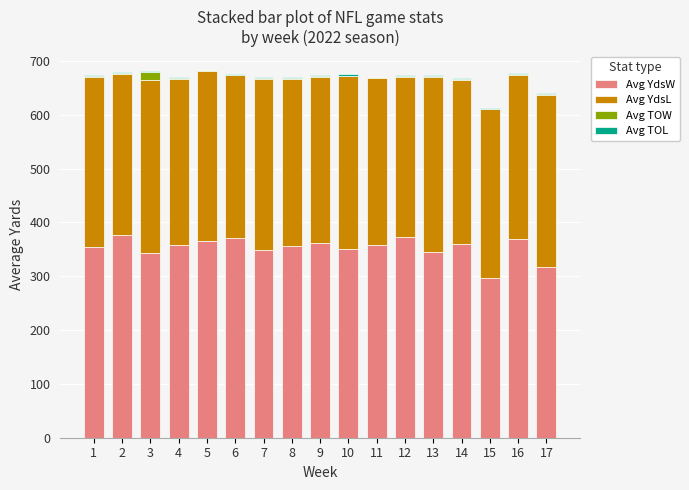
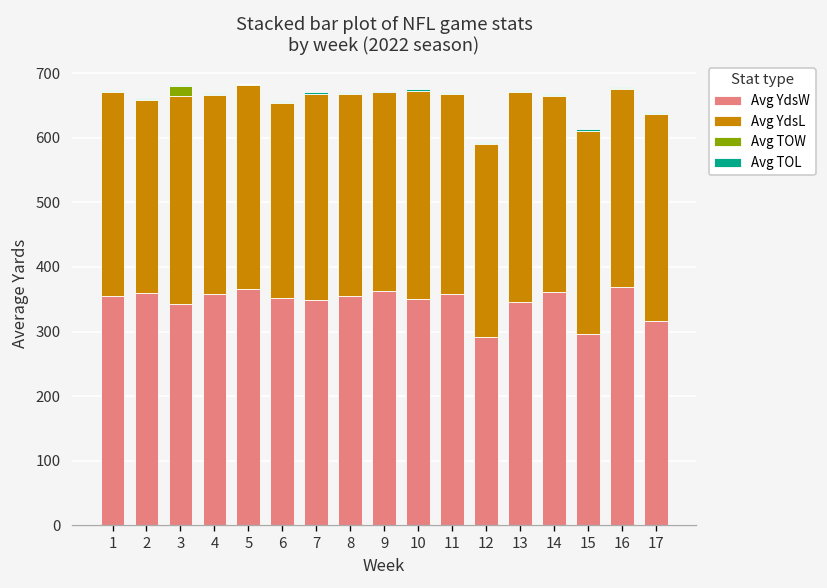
Avg YdsW, 2: 380 -> 360
Avg YdsW, 6: 370 -> 350
Avg YdsW, 12: 370 -> 290
